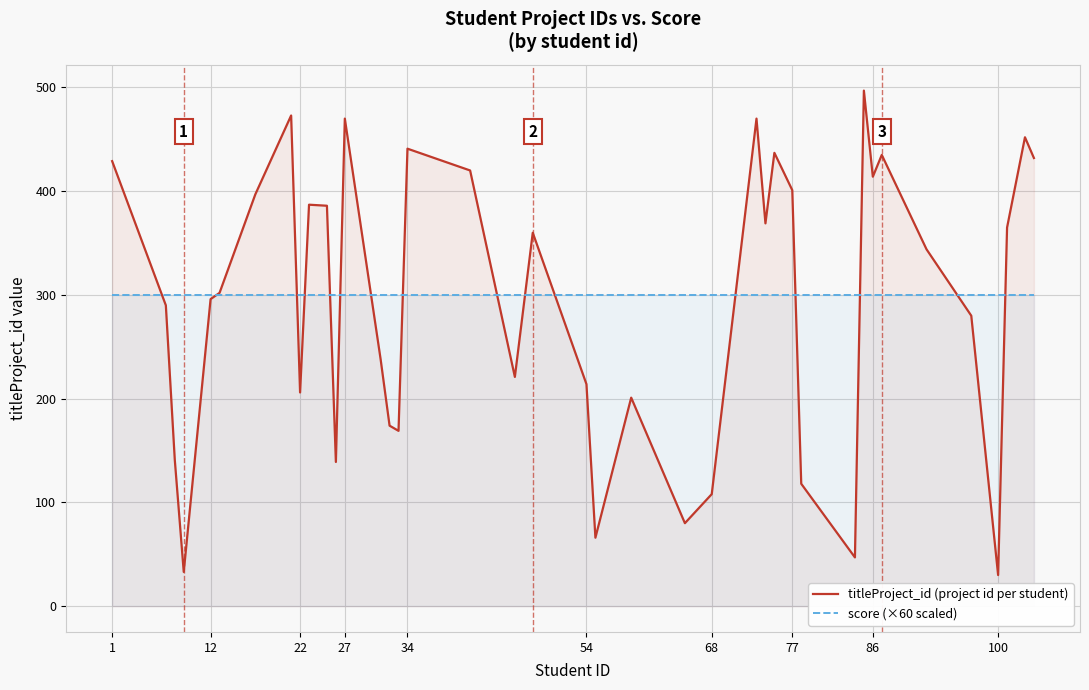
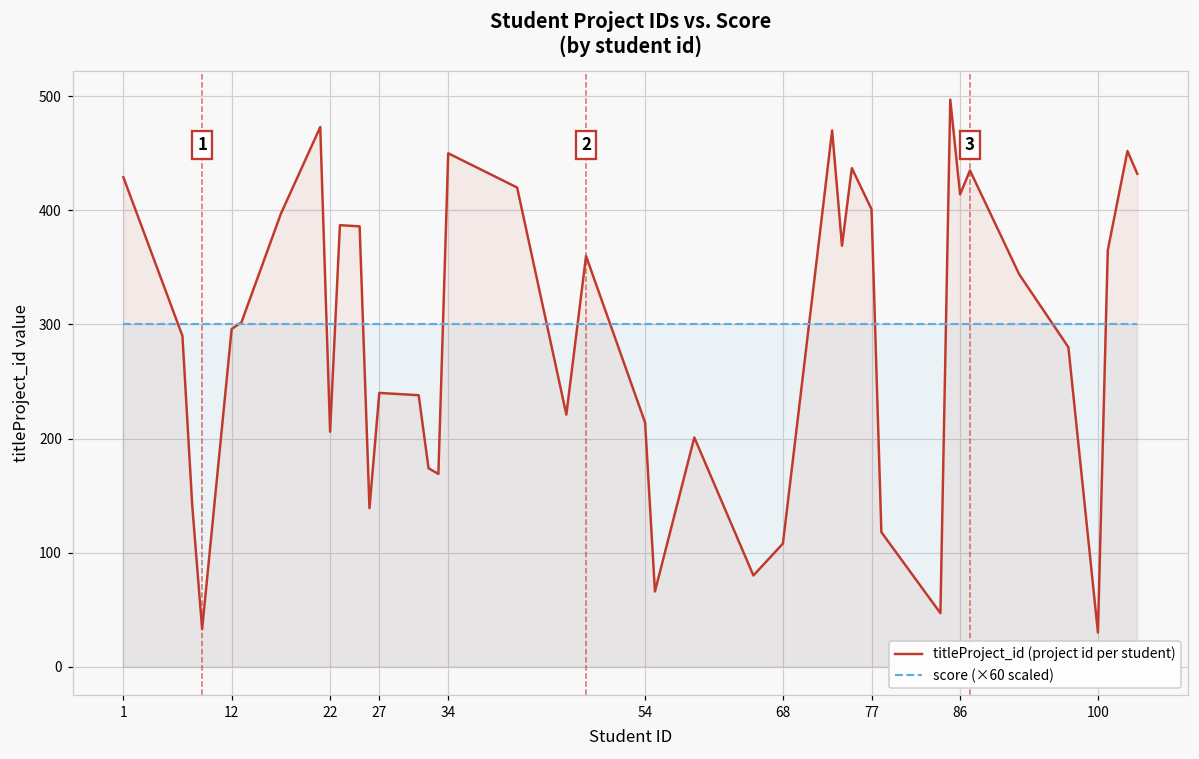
titleProject_id (project id per student), 27: 470 -> 240
titleProject_id (project id per student), 34: 441 -> 450
